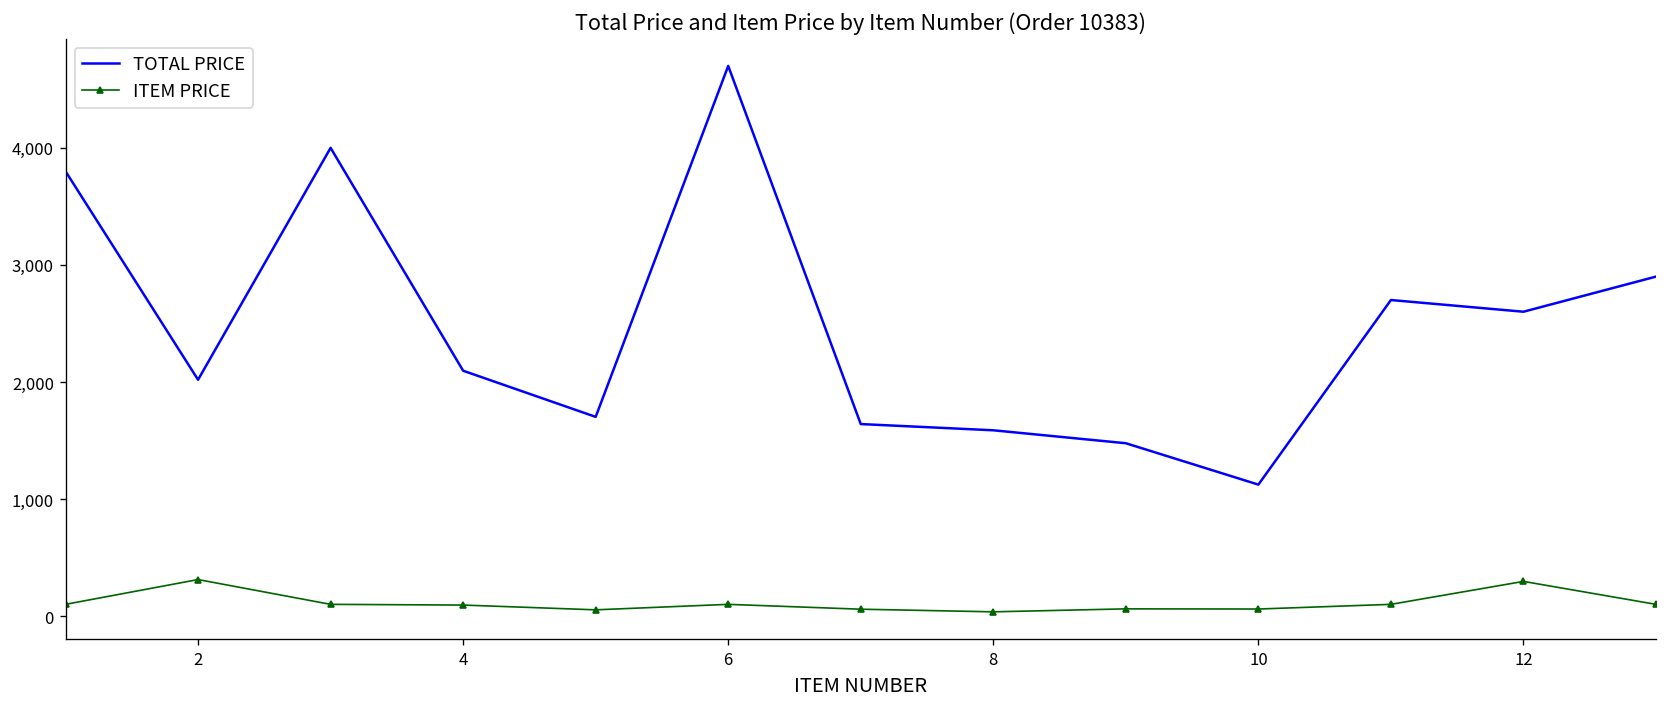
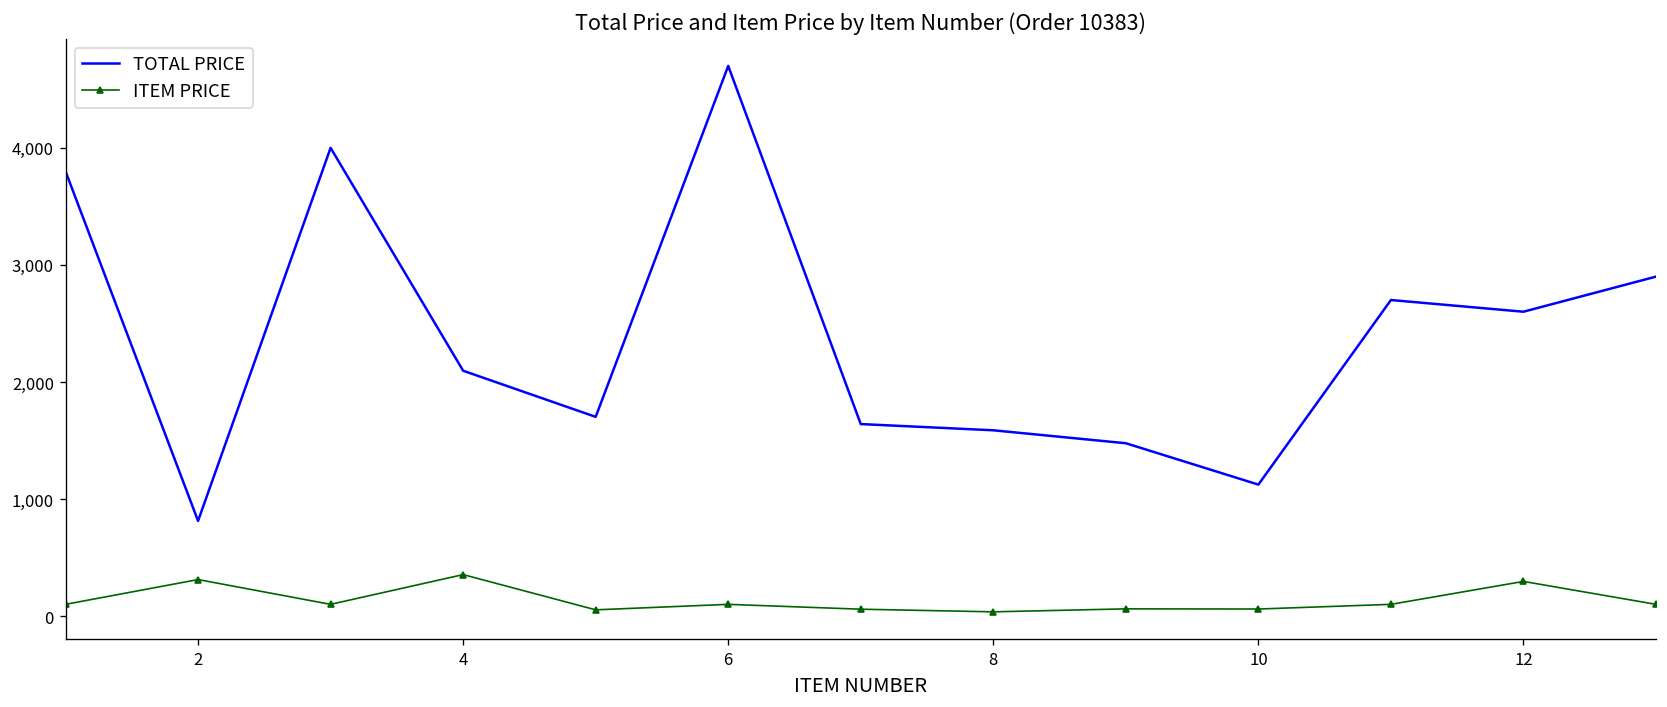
TOTAL PRICE, 2: 2,000 -> 800
ITEM PRICE, 4: 100 -> 400
